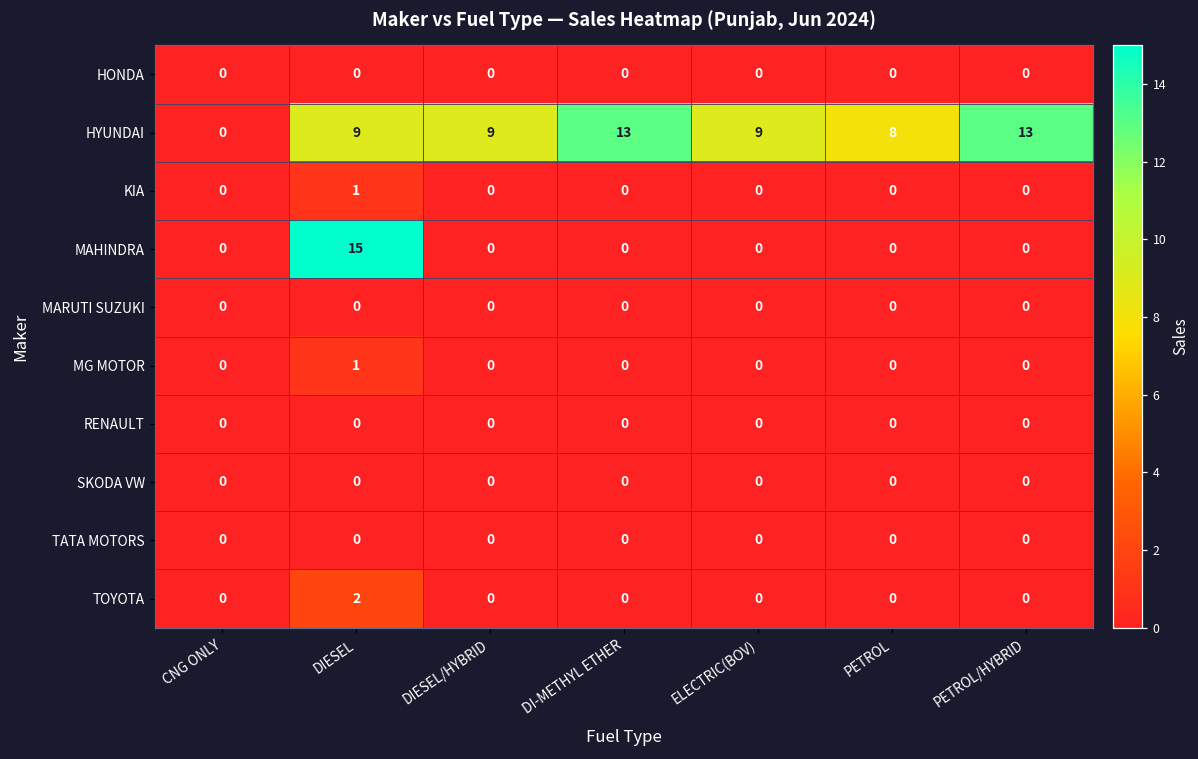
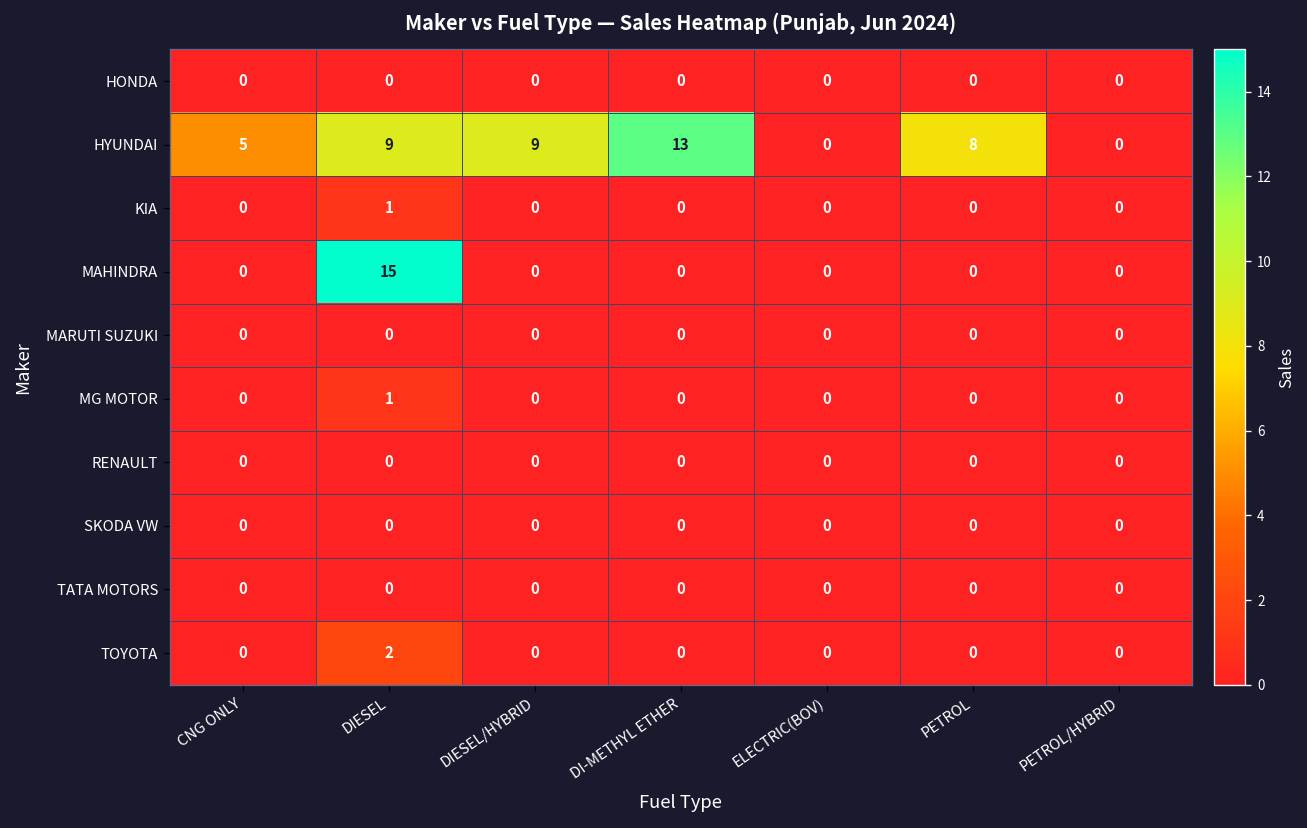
HYUNDAI, CNG ONLY: 0 -> 5
HYUNDAI, ELECTRIC(BOV): 9 -> 0
HYUNDAI, PETROL/HYBRID: 13 -> 0
